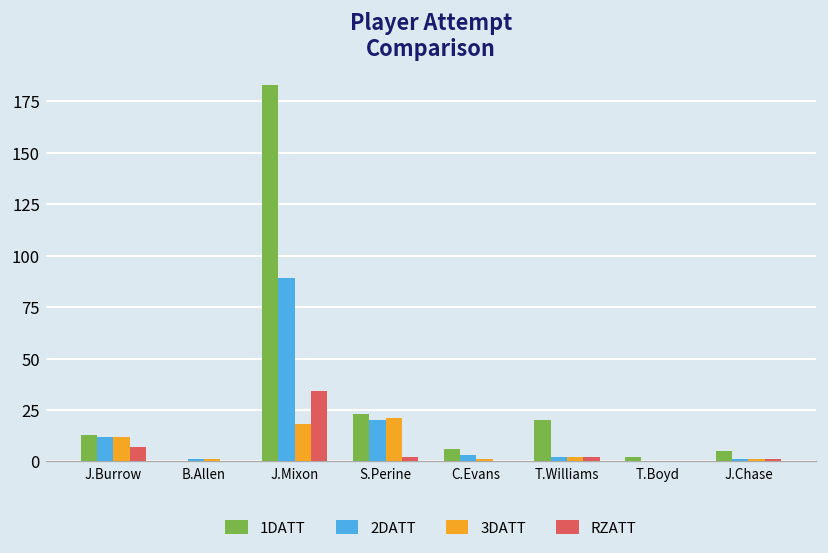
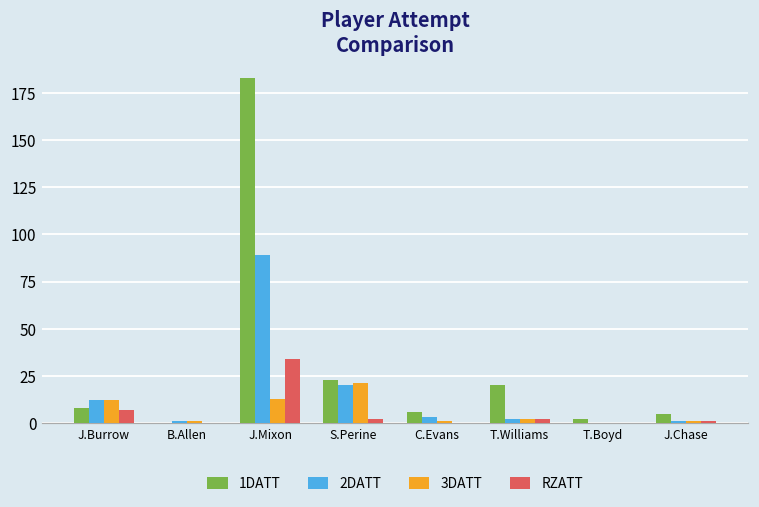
1DATT, J.Burrow: 13 -> 8
3DATT, J.Mixon: 18 -> 13
